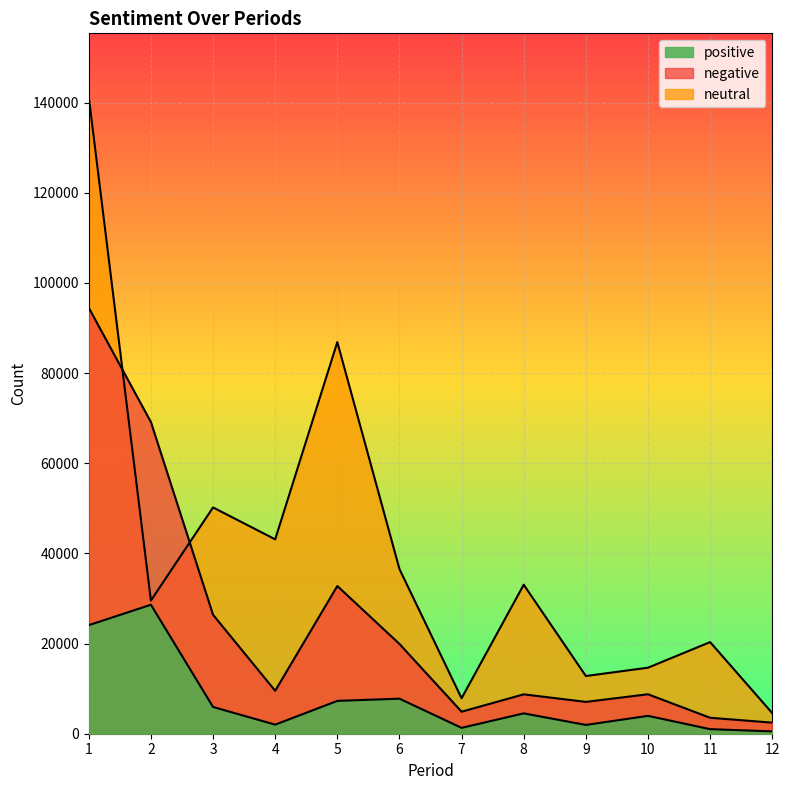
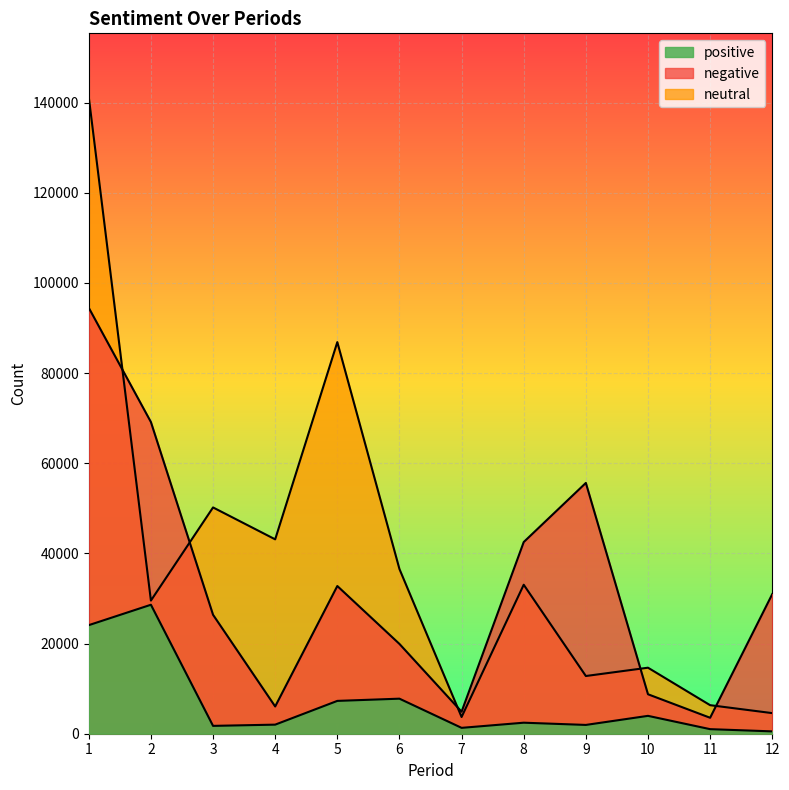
positive, 3: 6000 -> 2000
negative, 4: 10000 -> 6000
neutral, 7: 8000 -> 4000
negative, 8: 9000 -> 43000
positive, 8: 5000 -> 2000
negative, 9: 7000 -> 56000
neutral, 11: 20000 -> 6000
negative, 12: 2000 -> 31000
